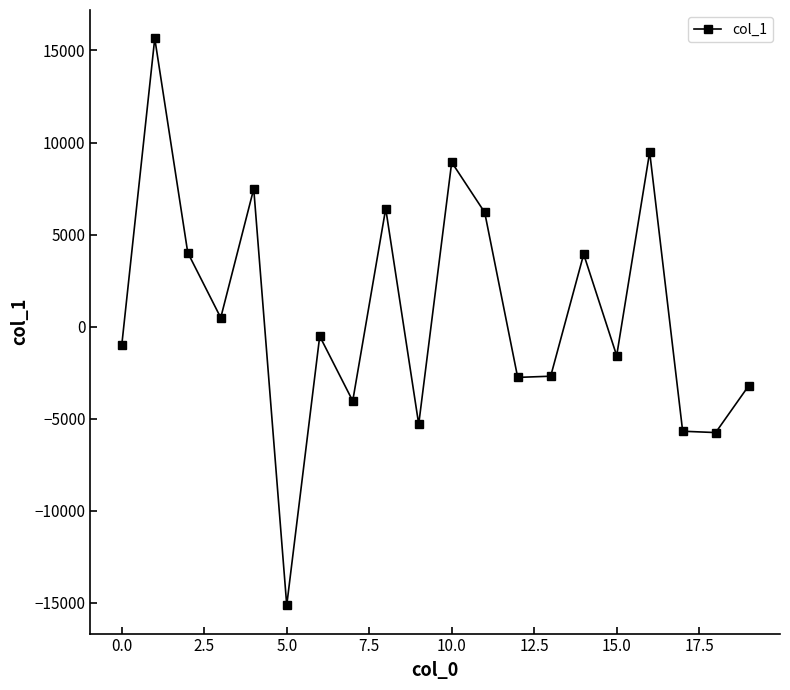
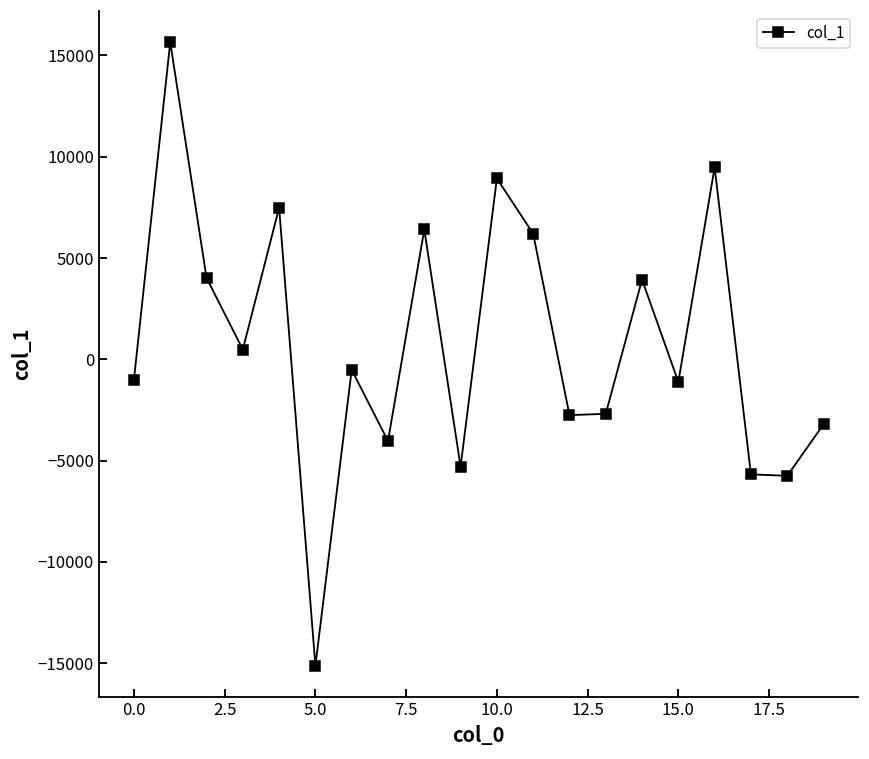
15.0: -1600 -> -1100
